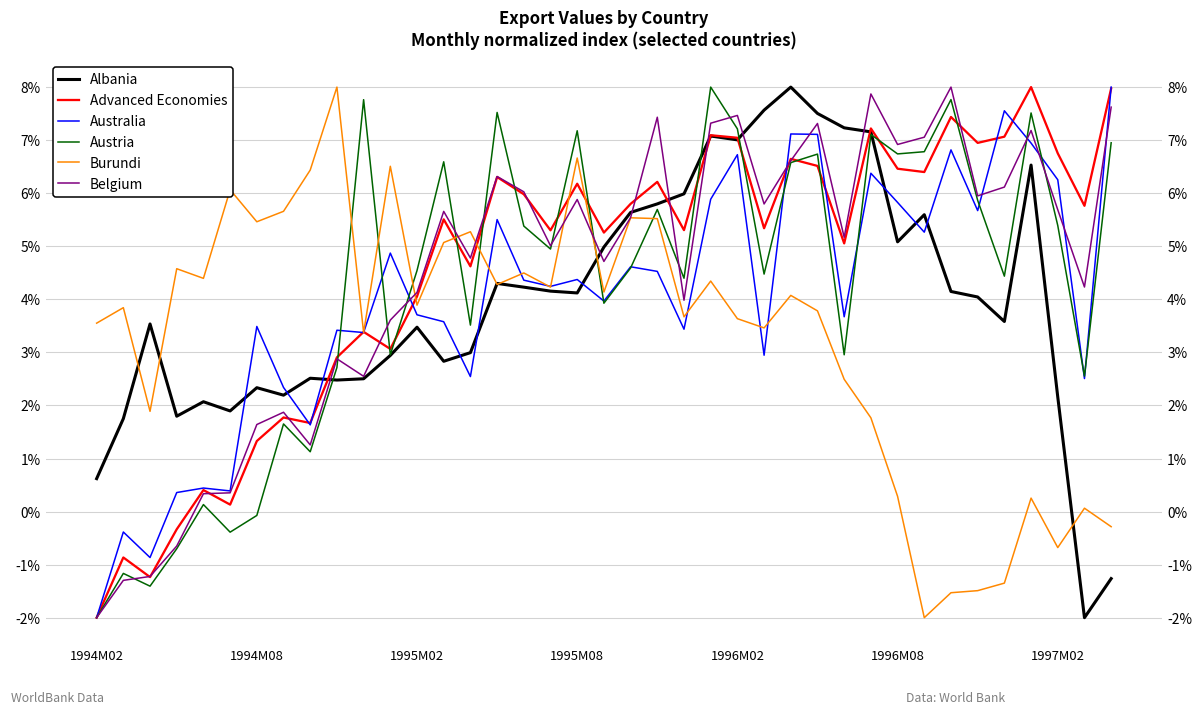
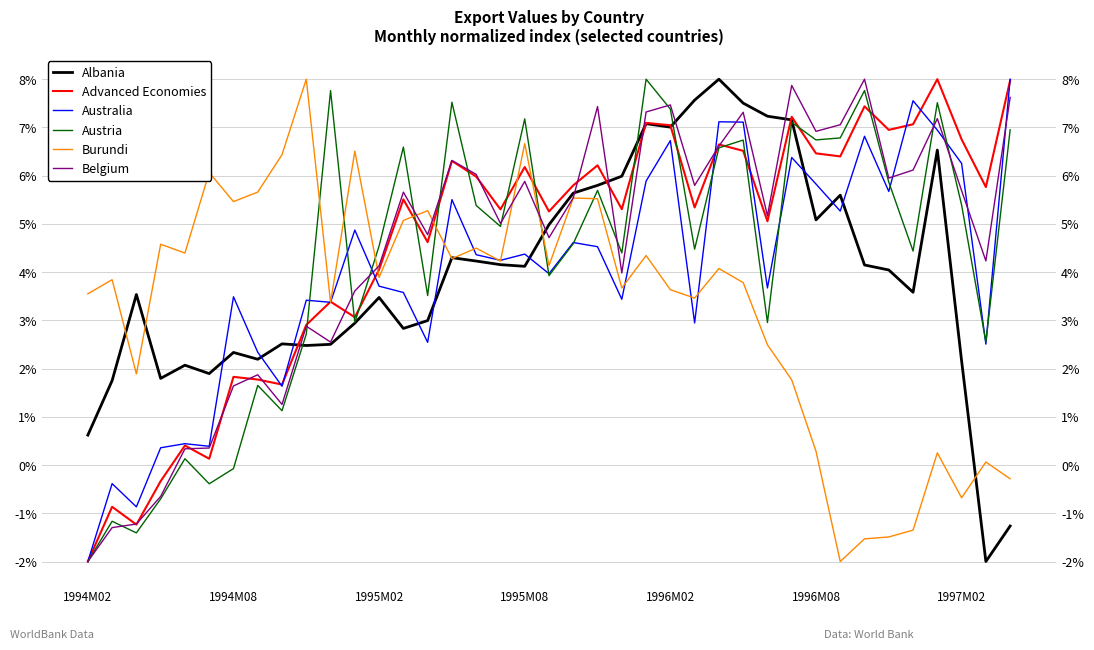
Advanced Economies, 1994M08: 1.3% -> 1.8%
Austria, 1996M02: 7.2% -> 7.4%
